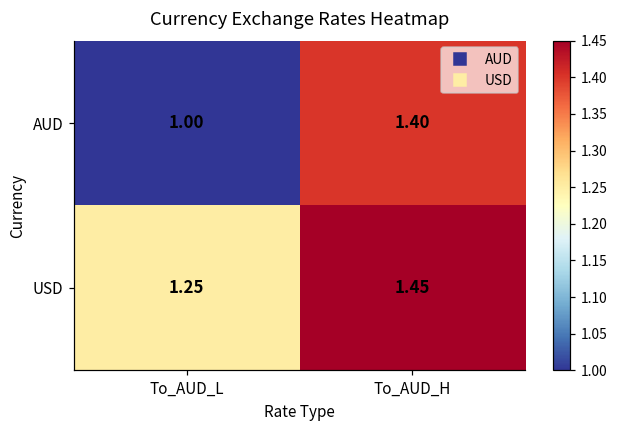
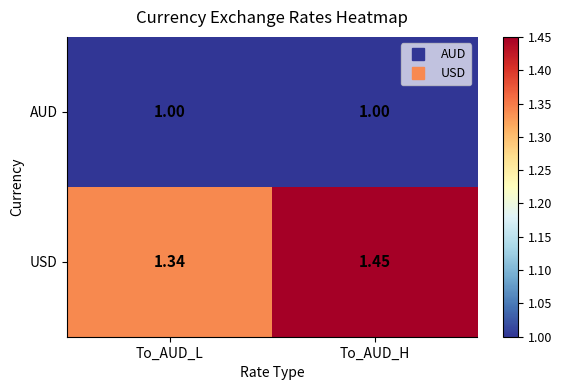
AUD, To_AUD_H: 1.40 -> 1.00
USD, To_AUD_L: 1.25 -> 1.34
